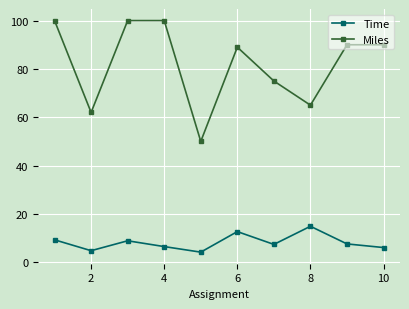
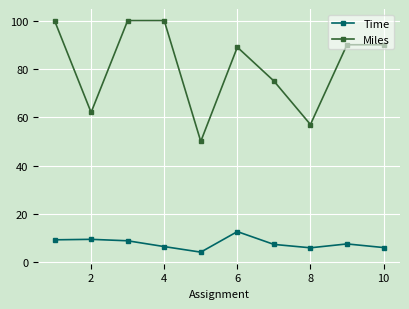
Time, 2: 5 -> 10
Time, 8: 15 -> 6
Miles, 8: 65 -> 57
